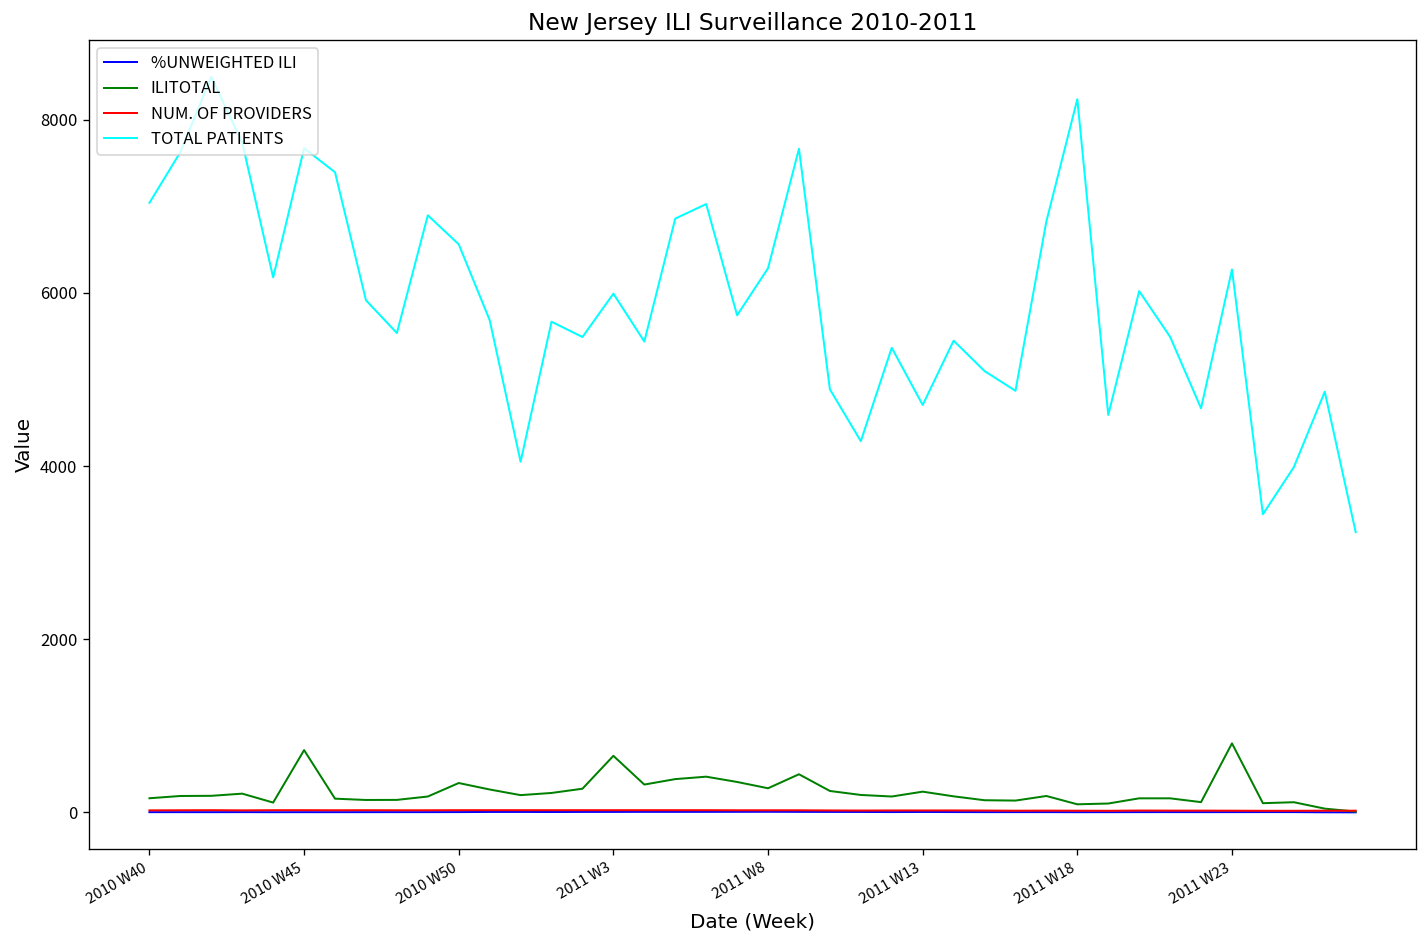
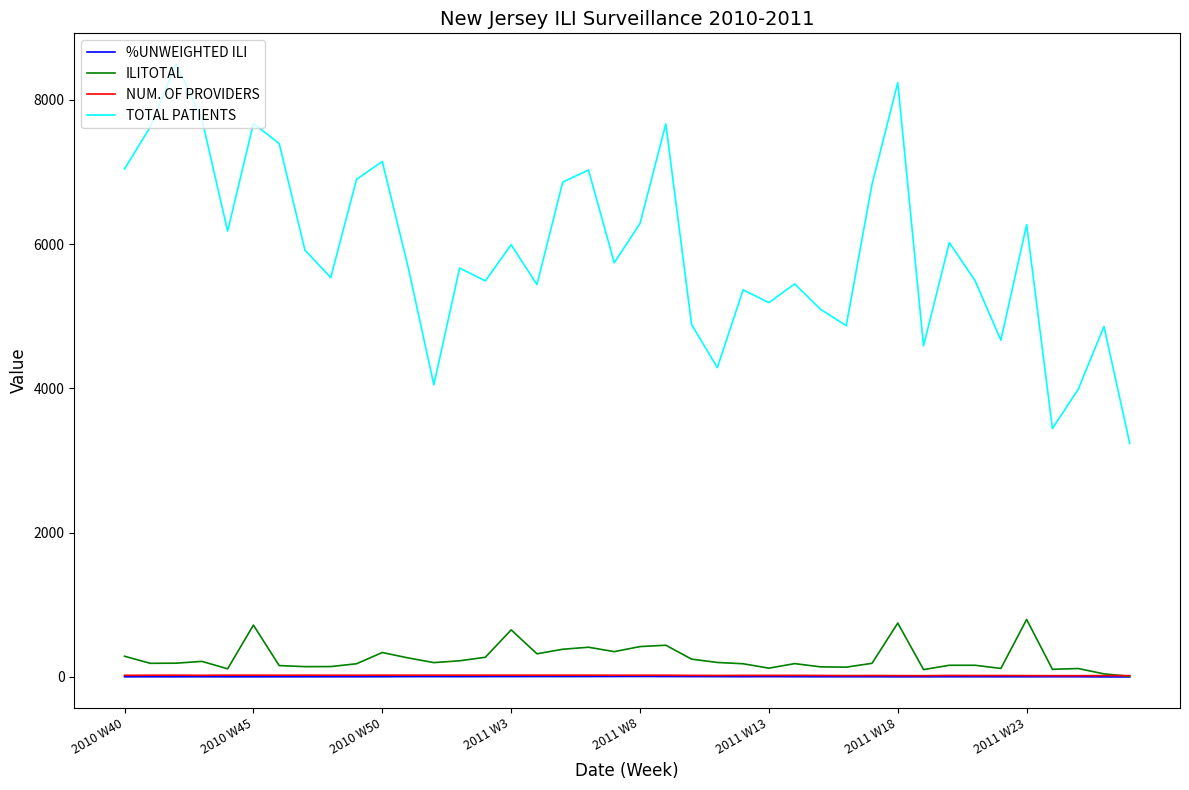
ILITOTAL, 2010 W40: 200 -> 300
TOTAL PATIENTS, 2010 W50: 6600 -> 7100
ILITOTAL, 2011 W8: 300 -> 400
ILITOTAL, 2011 W13: 200 -> 100
TOTAL PATIENTS, 2011 W13: 4700 -> 5200
ILITOTAL, 2011 W18: 100 -> 700
